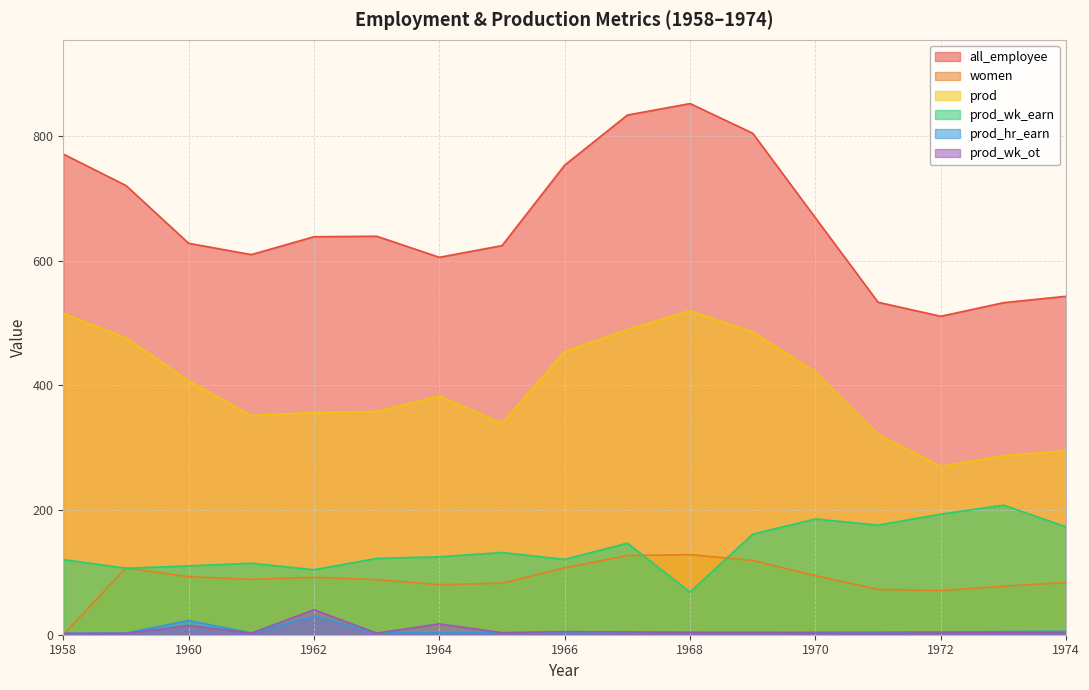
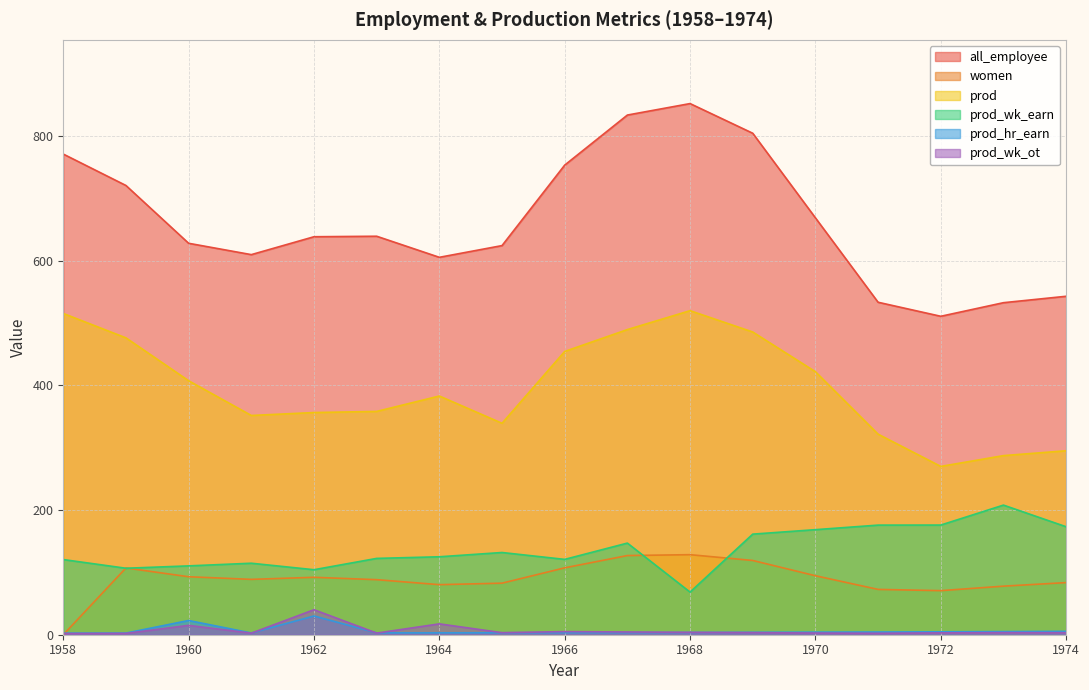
prod_wk_earn, 1970: 190 -> 170
prod_wk_earn, 1972: 190 -> 180
